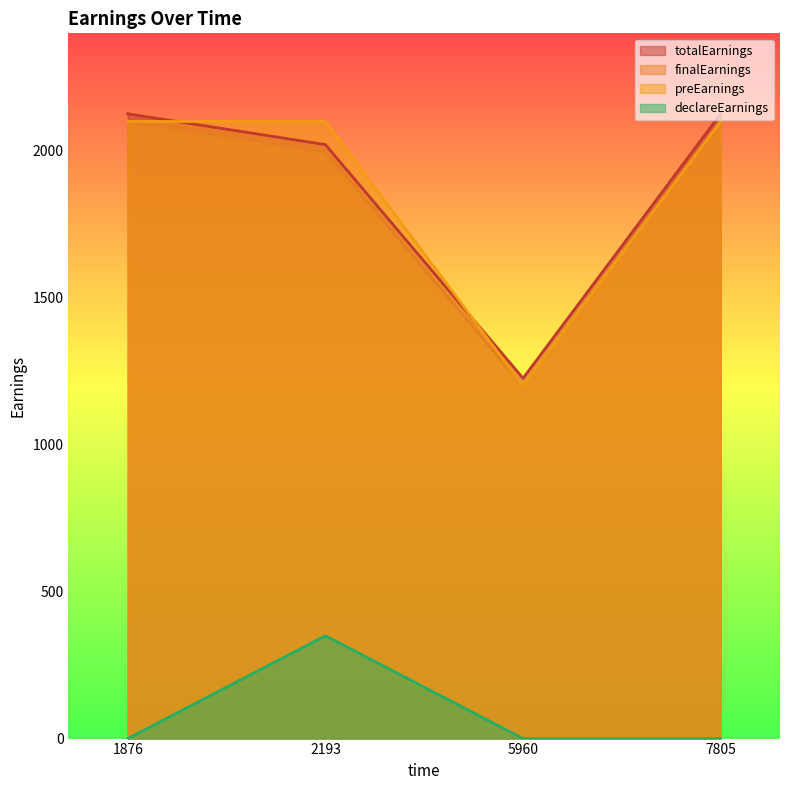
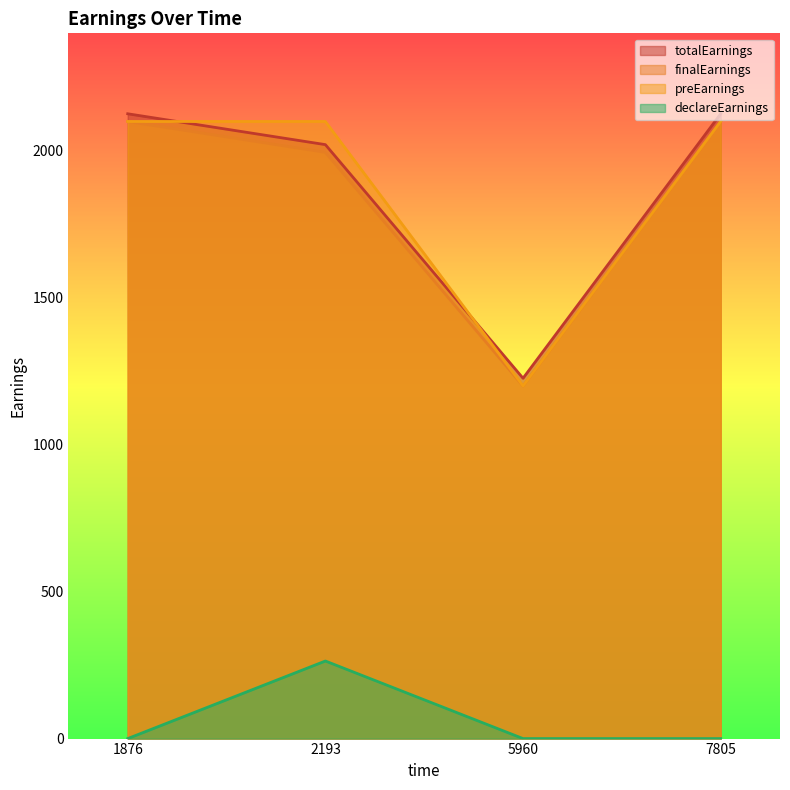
declareEarnings, 2193: 350 -> 260
